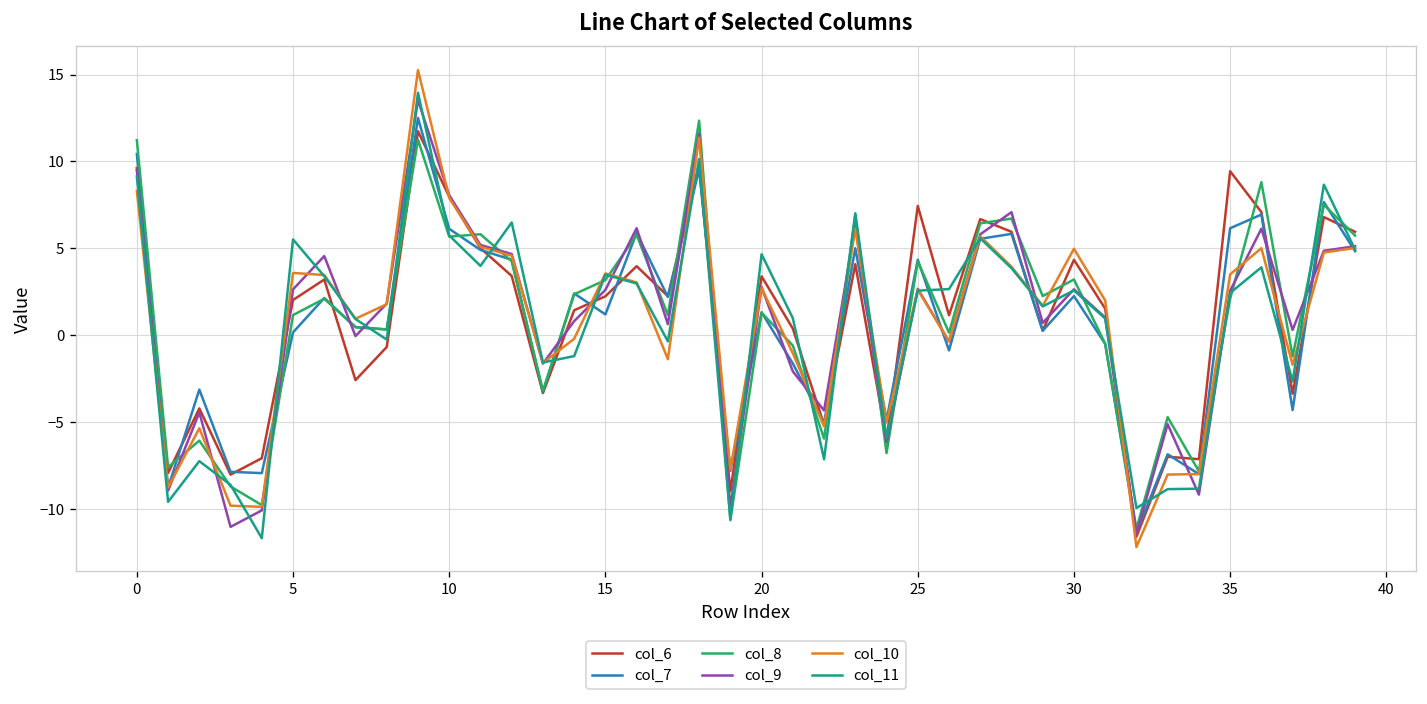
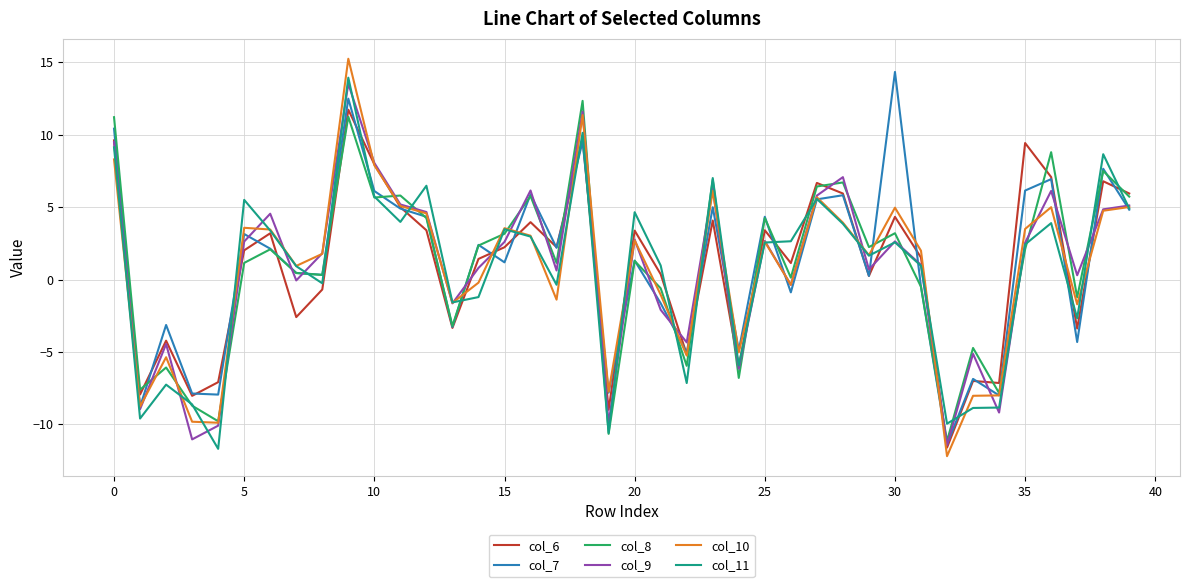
col_7, 5: 0.2 -> 3.2
col_6, 25: 7.4 -> 3.4
col_7, 30: 2.3 -> 14.3
